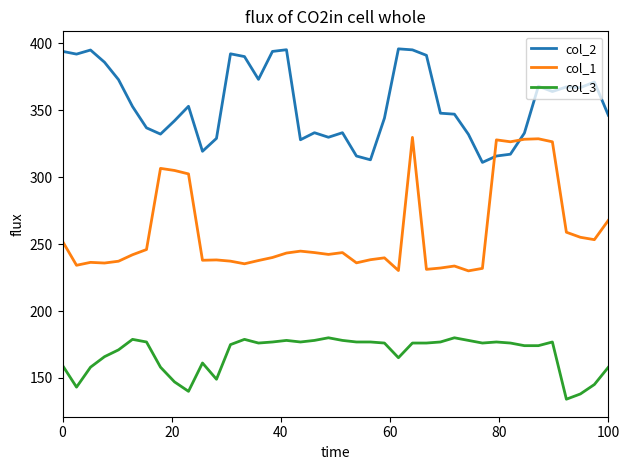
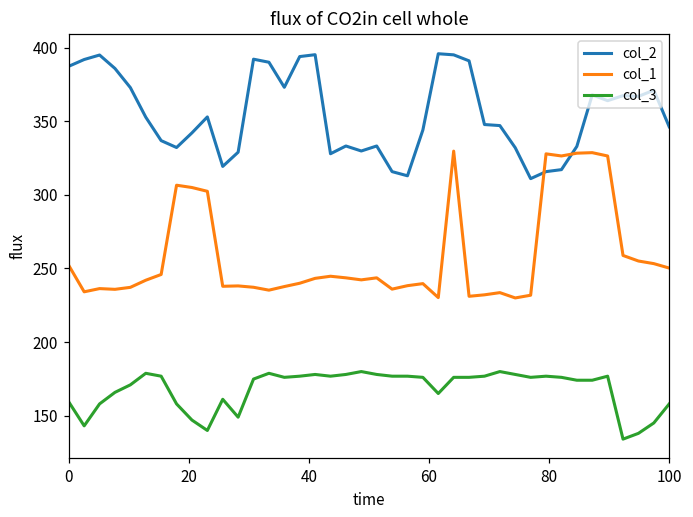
col_2, 0: 394 -> 387
col_1, 100: 268 -> 250
